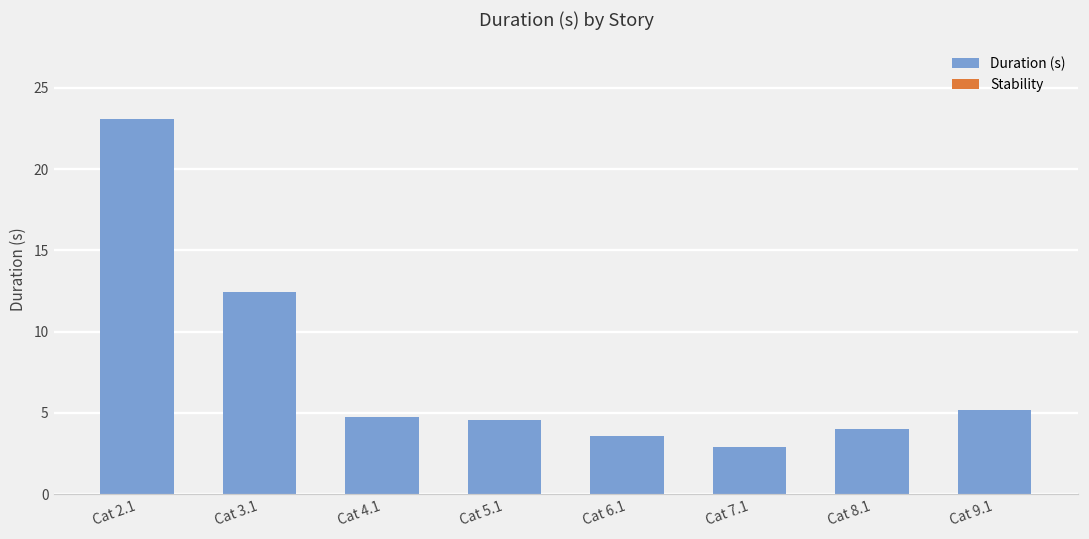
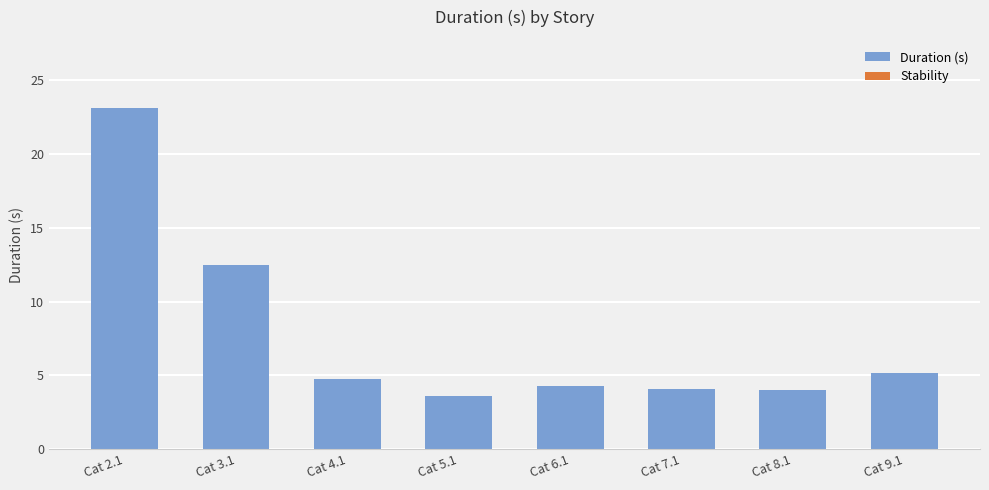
Duration (s), Cat 5.1: 4.6 -> 3.6
Duration (s), Cat 6.1: 3.6 -> 4.3
Duration (s), Cat 7.1: 2.9 -> 4.1
